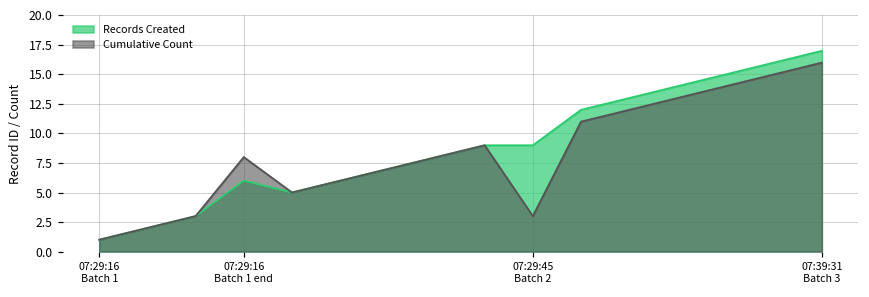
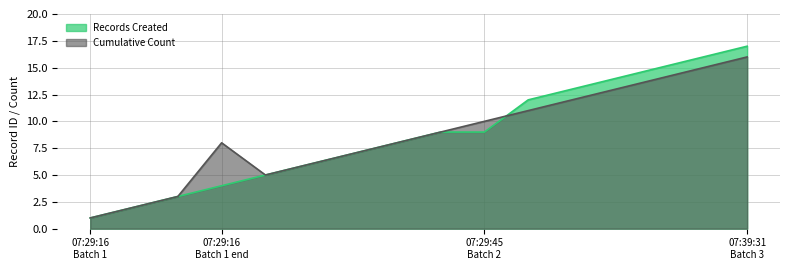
Records Created, 07:29:16 Batch 1 end: 6 -> 4
Cumulative Count, 07:29:45 Batch 2: 3 -> 10
